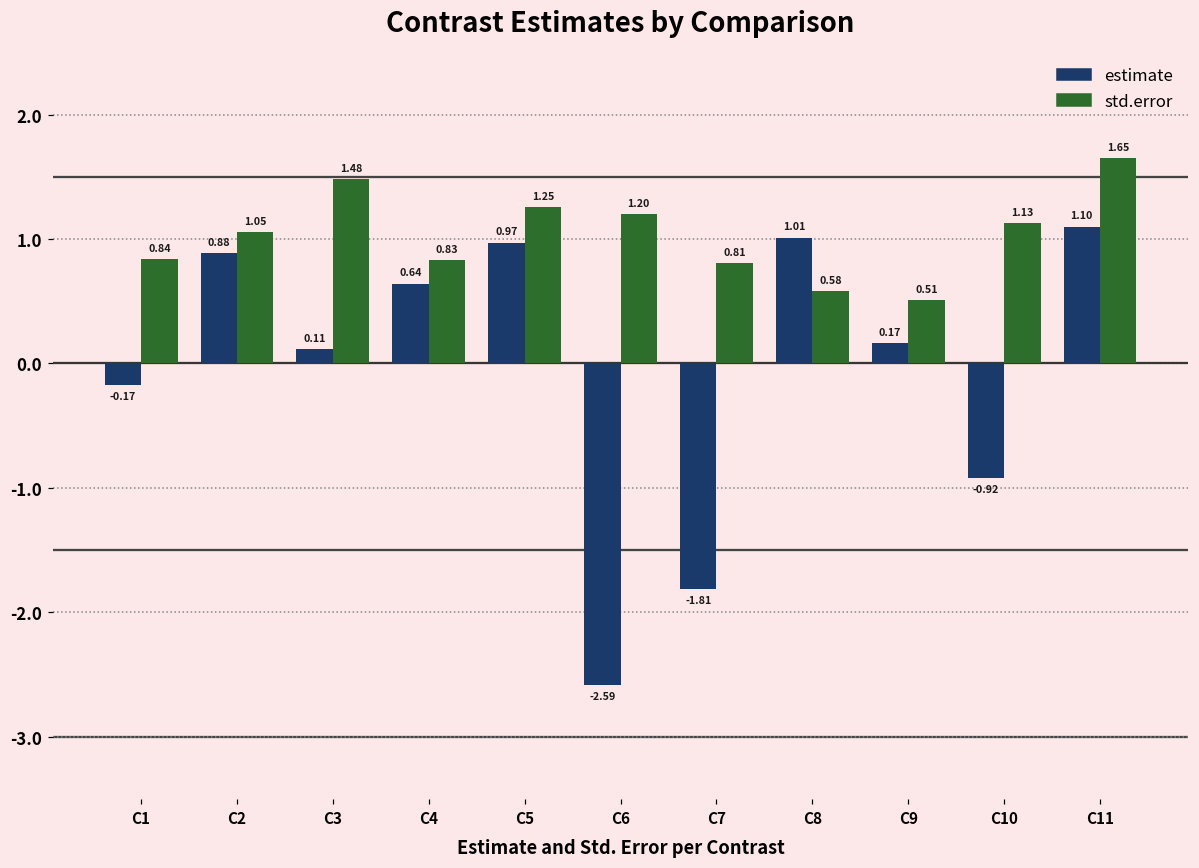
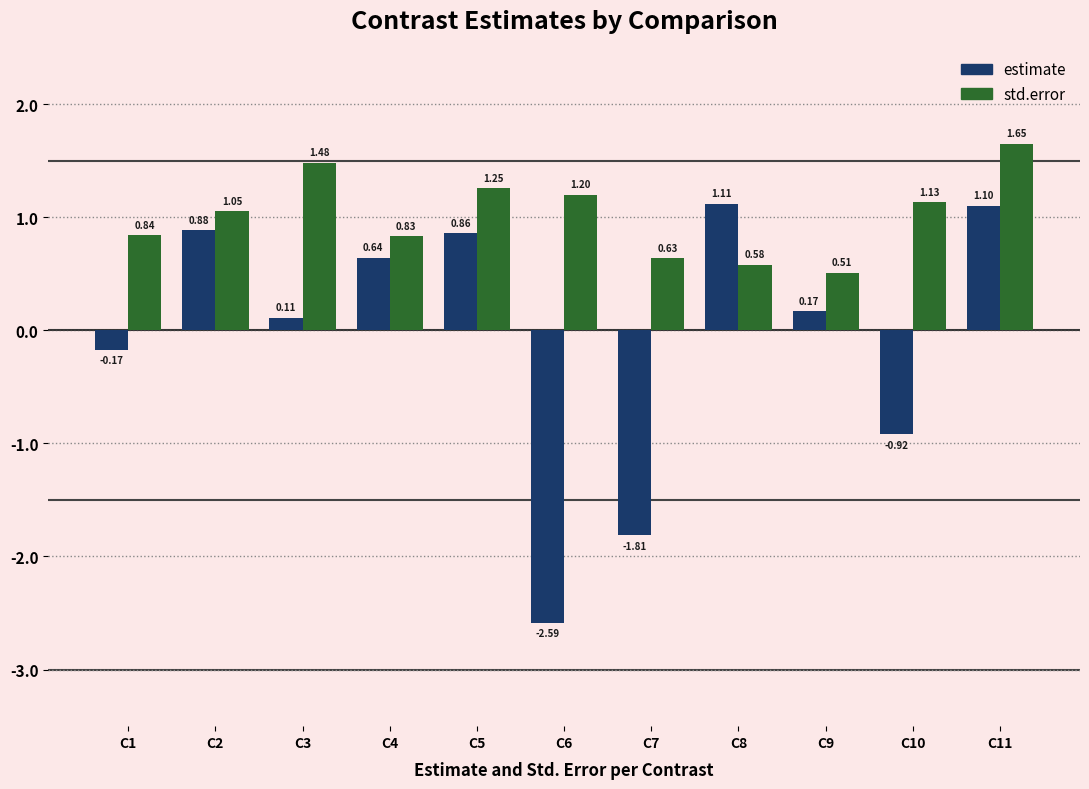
estimate, C5: 0.97 -> 0.86
std.error, C7: 0.81 -> 0.63
estimate, C8: 1.01 -> 1.11
